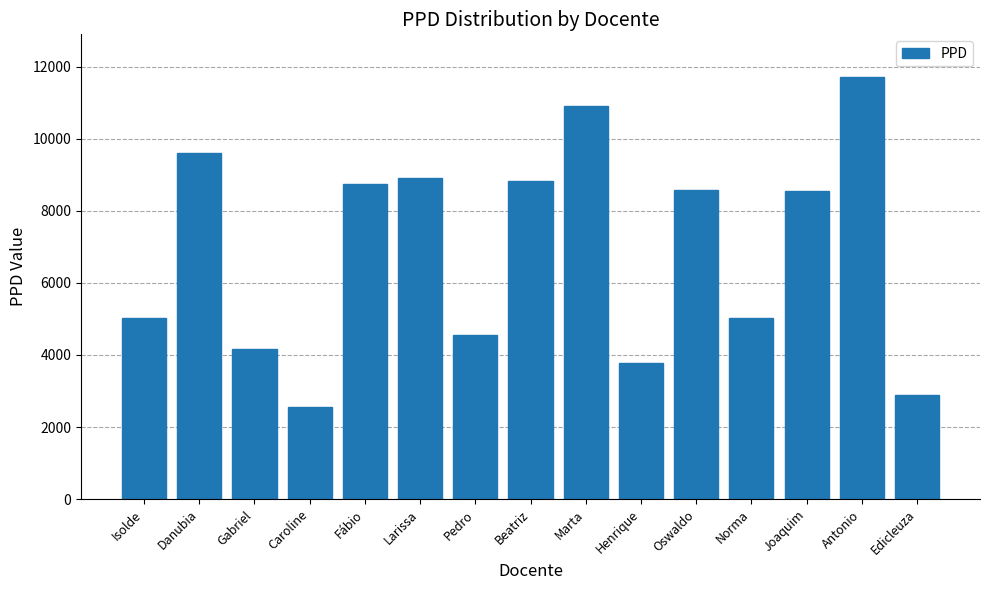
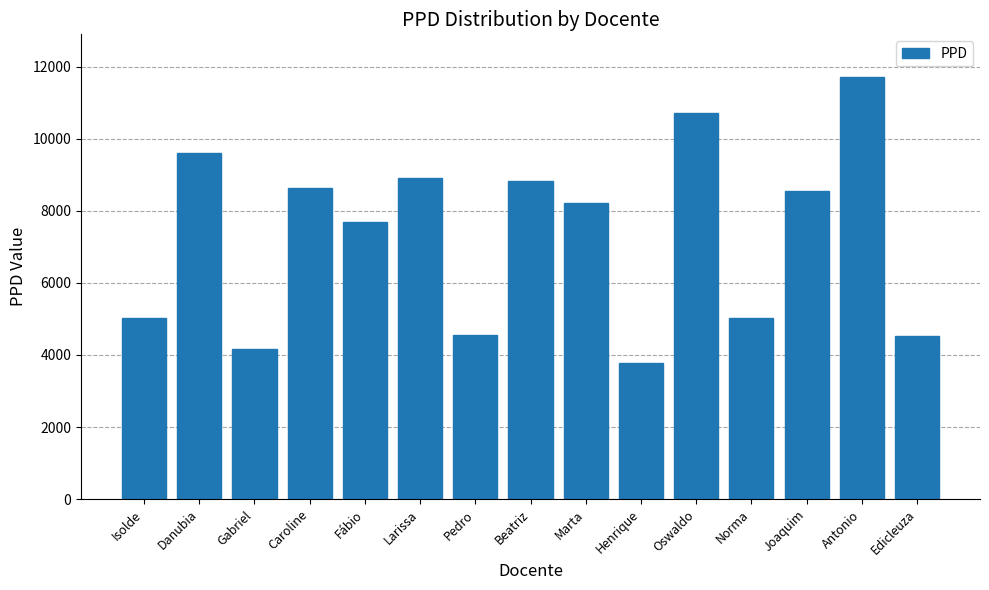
Caroline: 2500 -> 8600
Fábio: 8700 -> 7700
Marta: 10900 -> 8200
Oswaldo: 8600 -> 10700
Edicleuza: 2900 -> 4500
